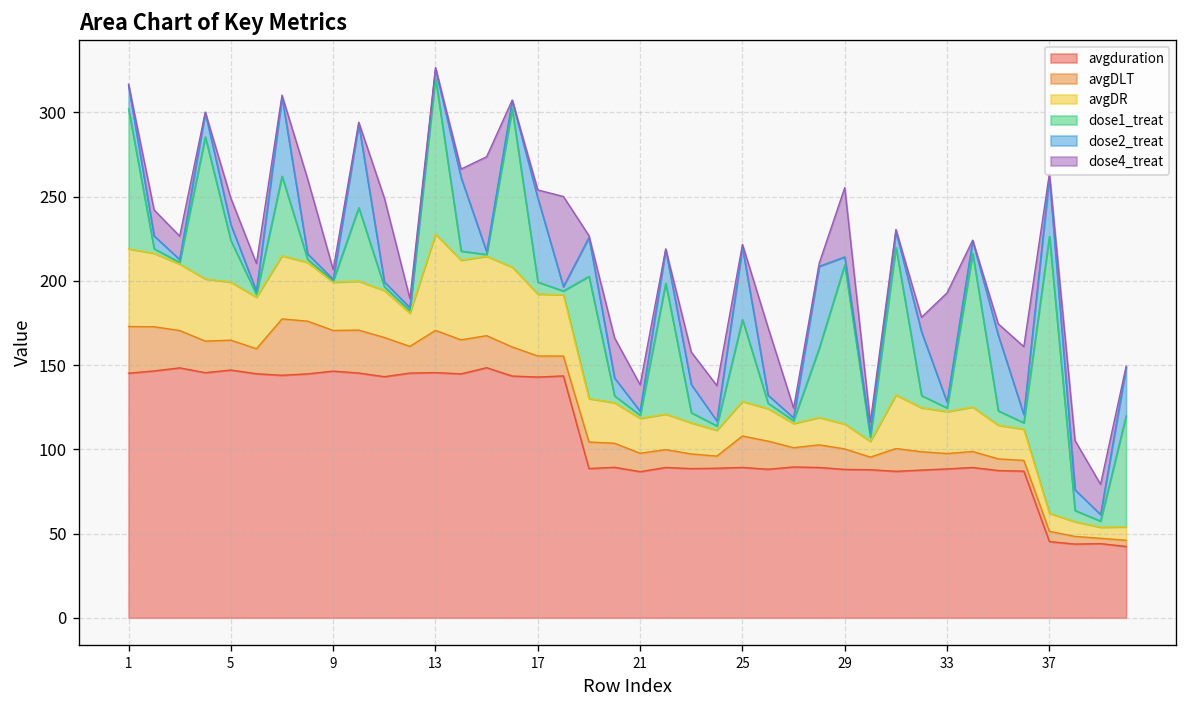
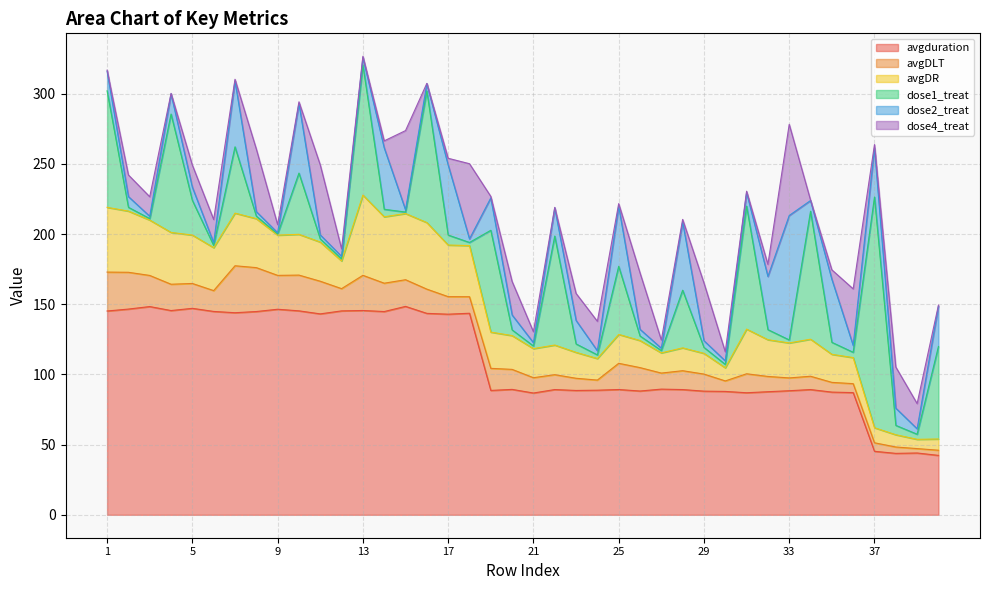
dose4_treat, 21: 16 -> 8
dose1_treat, 29: 94 -> 4
dose2_treat, 33: 3 -> 89
